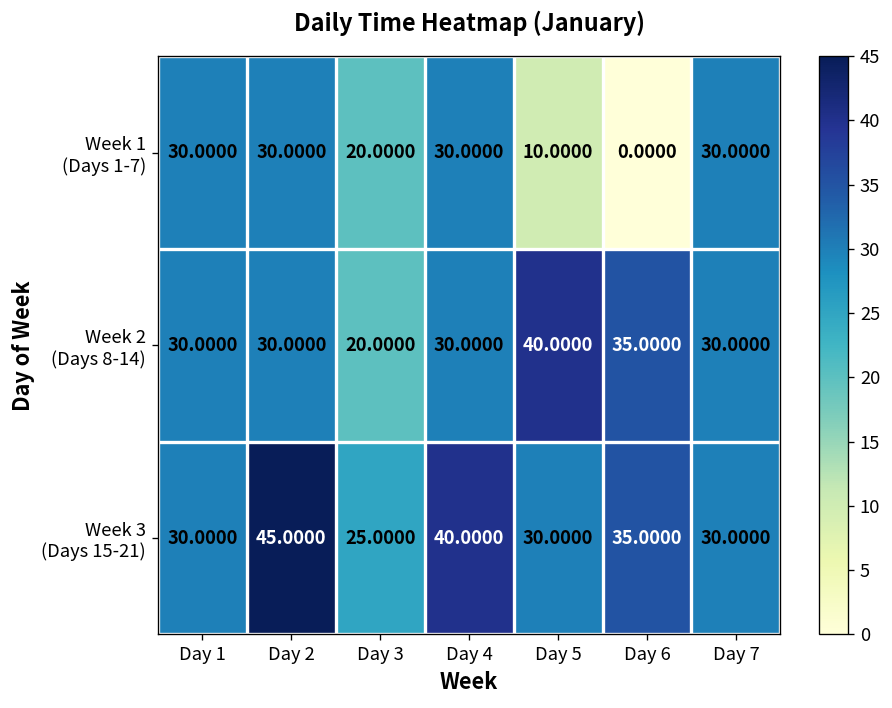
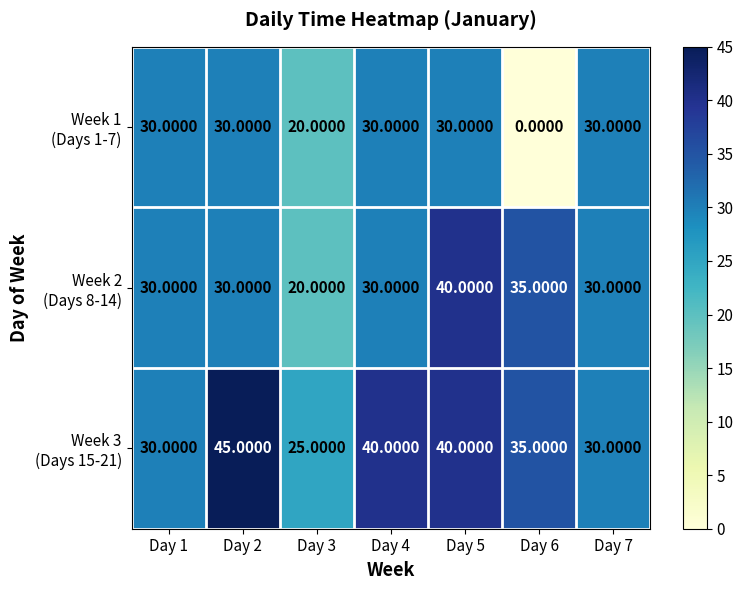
Week 1 (Days 1-7), Day 5: 10.0000 -> 30.0000
Week 3 (Days 15-21), Day 5: 30.0000 -> 40.0000
